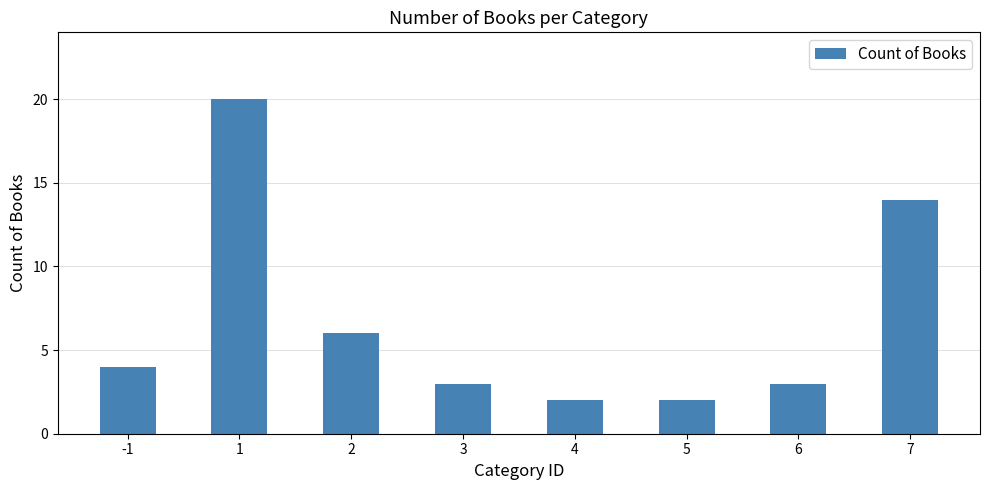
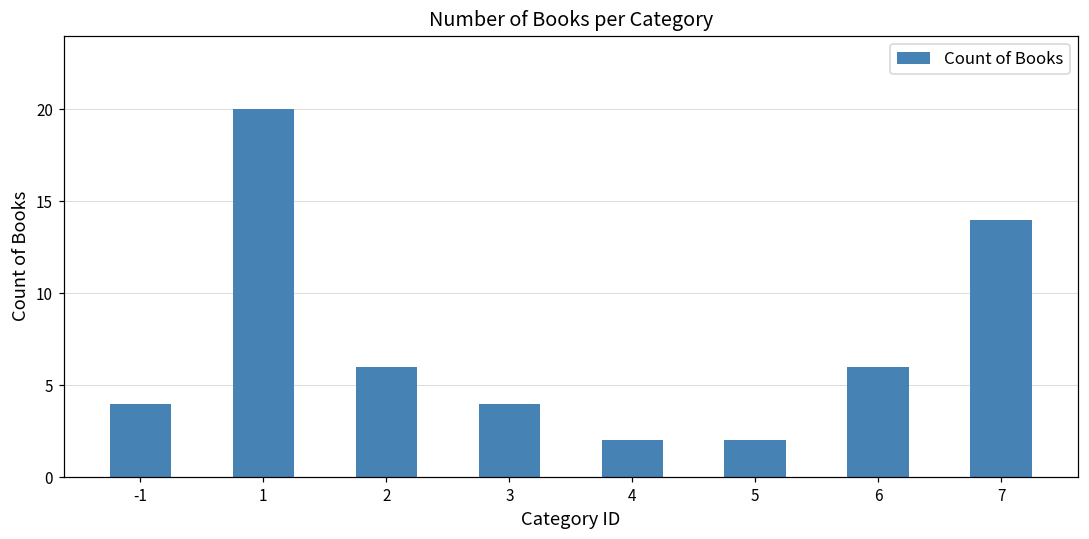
3: 3 -> 4
6: 3 -> 6
